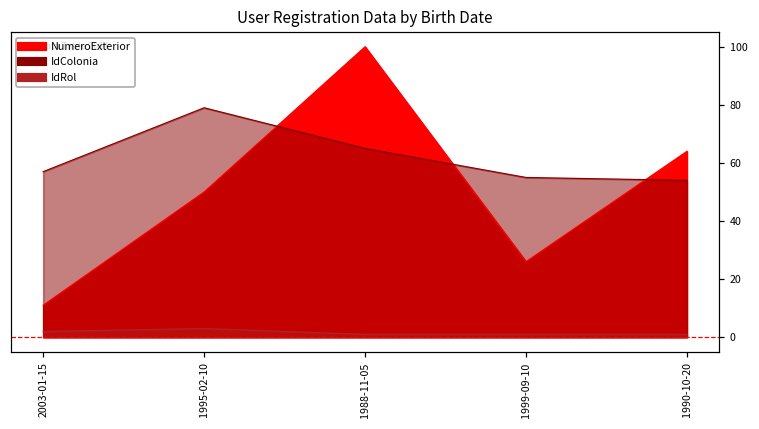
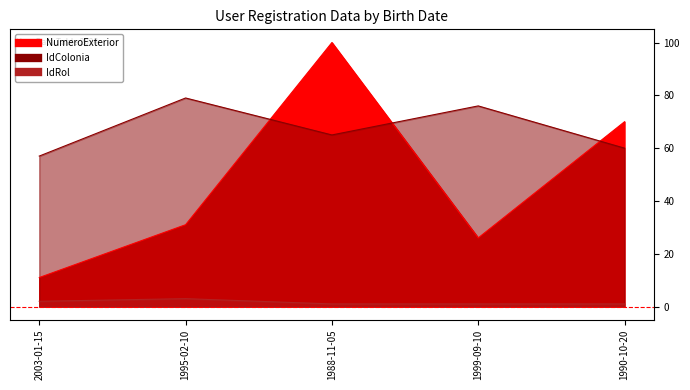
NumeroExterior, 1995-02-10: 50 -> 31
IdColonia, 1999-09-10: 55 -> 76
NumeroExterior, 1990-10-20: 64 -> 70
IdColonia, 1990-10-20: 54 -> 60
